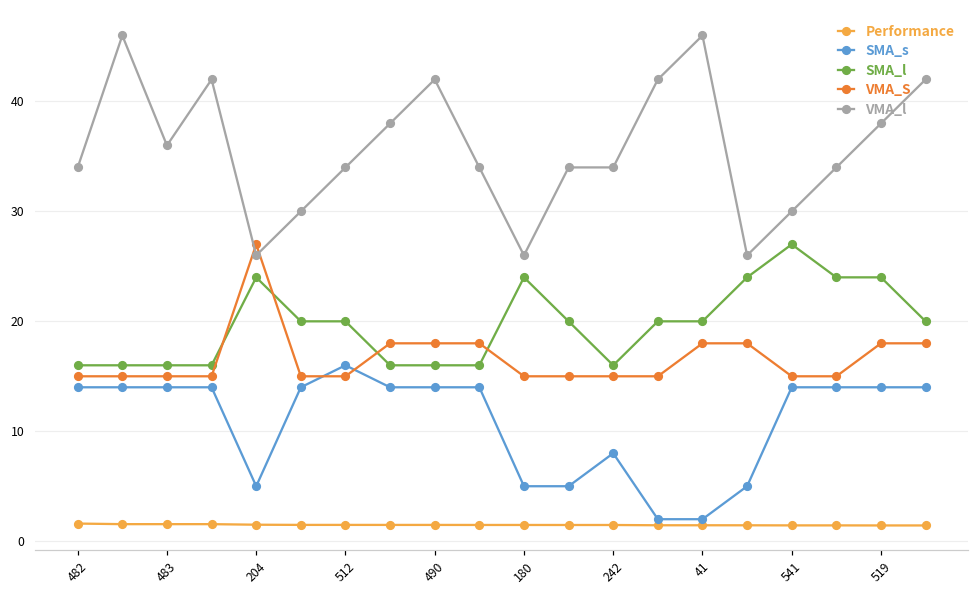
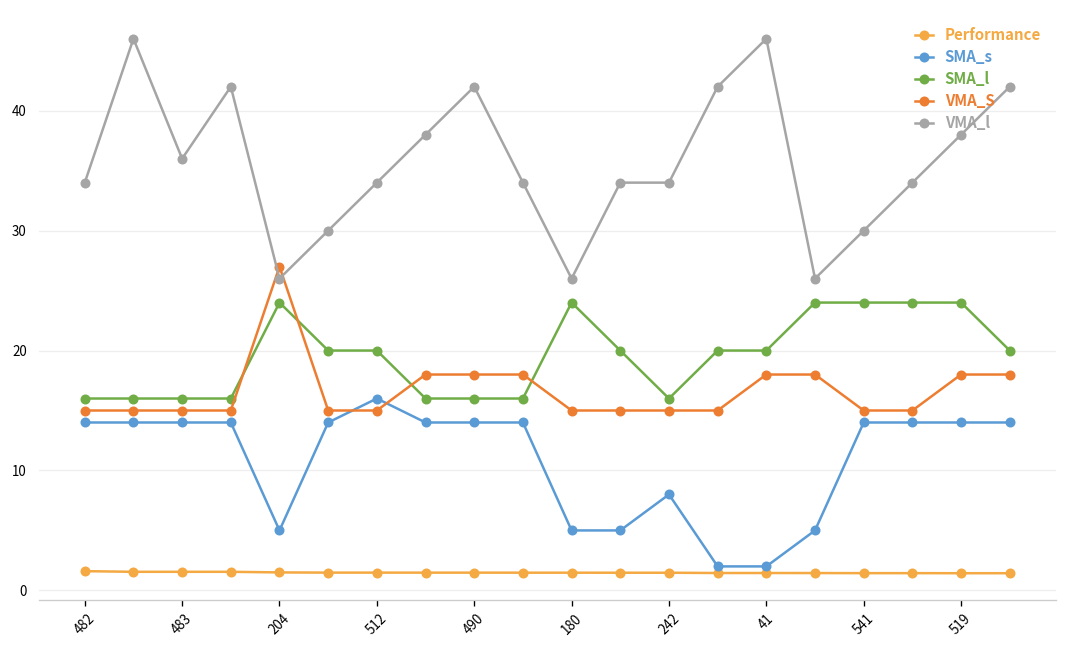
SMA_l, 541: 27 -> 24
